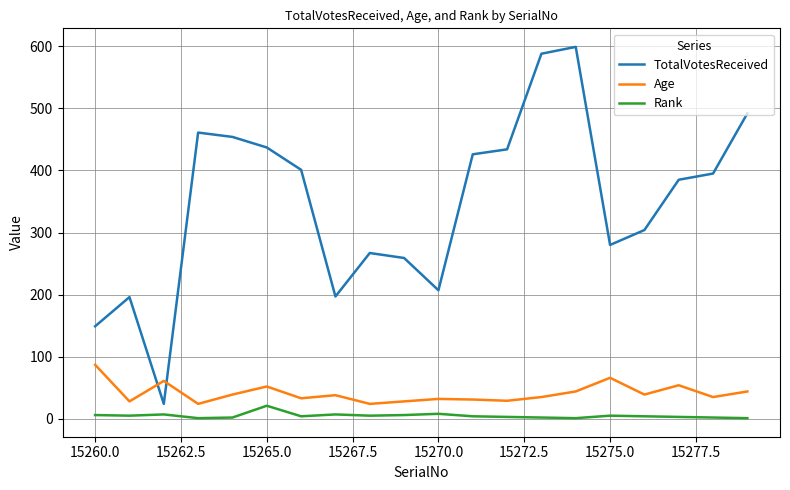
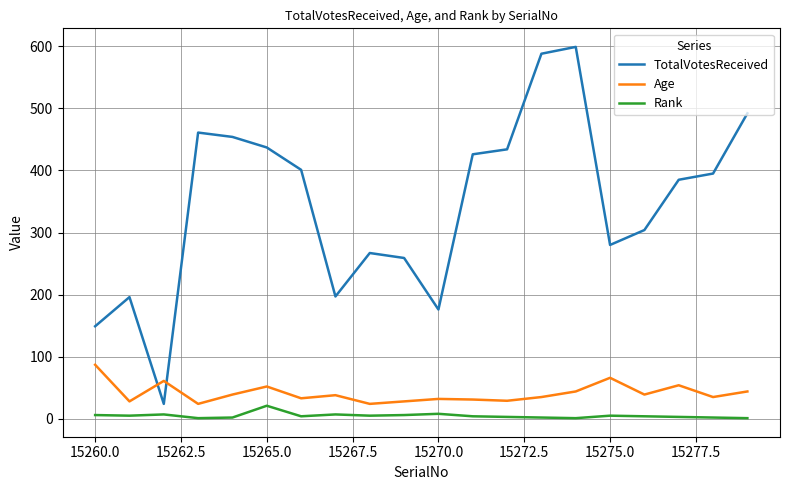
TotalVotesReceived, 15270.0: 210 -> 180
